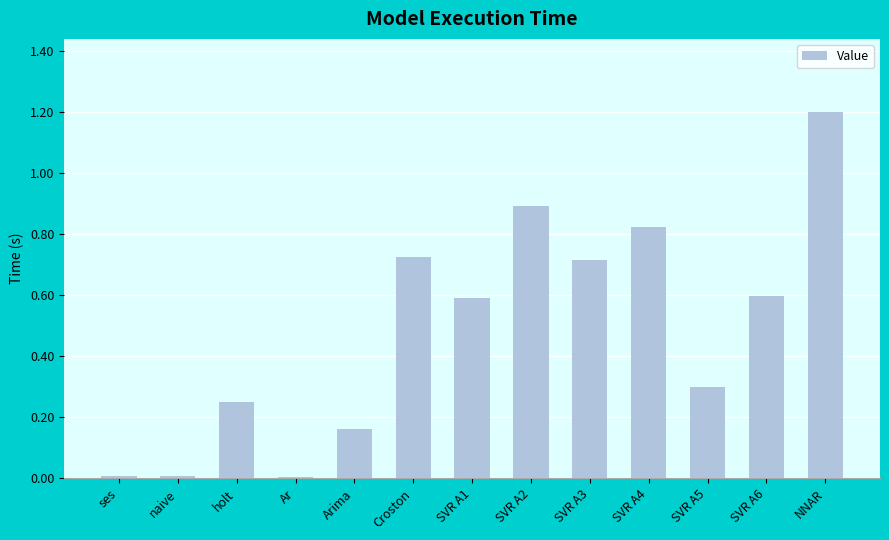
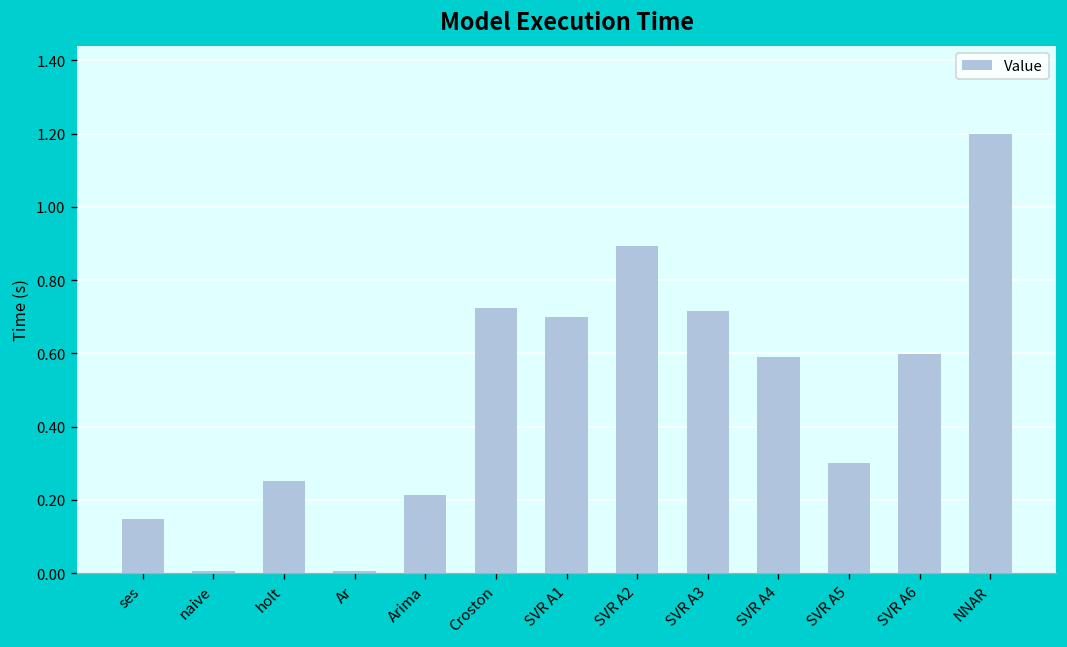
ses: 0.01 -> 0.15
Arima: 0.16 -> 0.21
SVR A1: 0.59 -> 0.70
SVR A4: 0.83 -> 0.59
